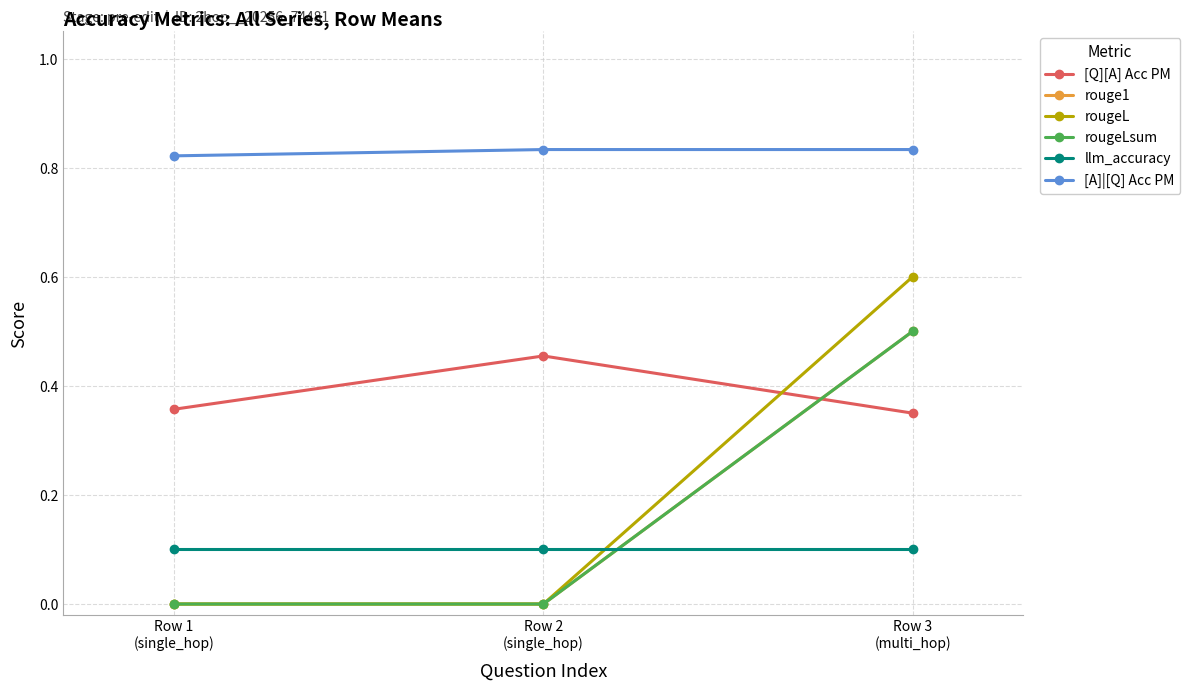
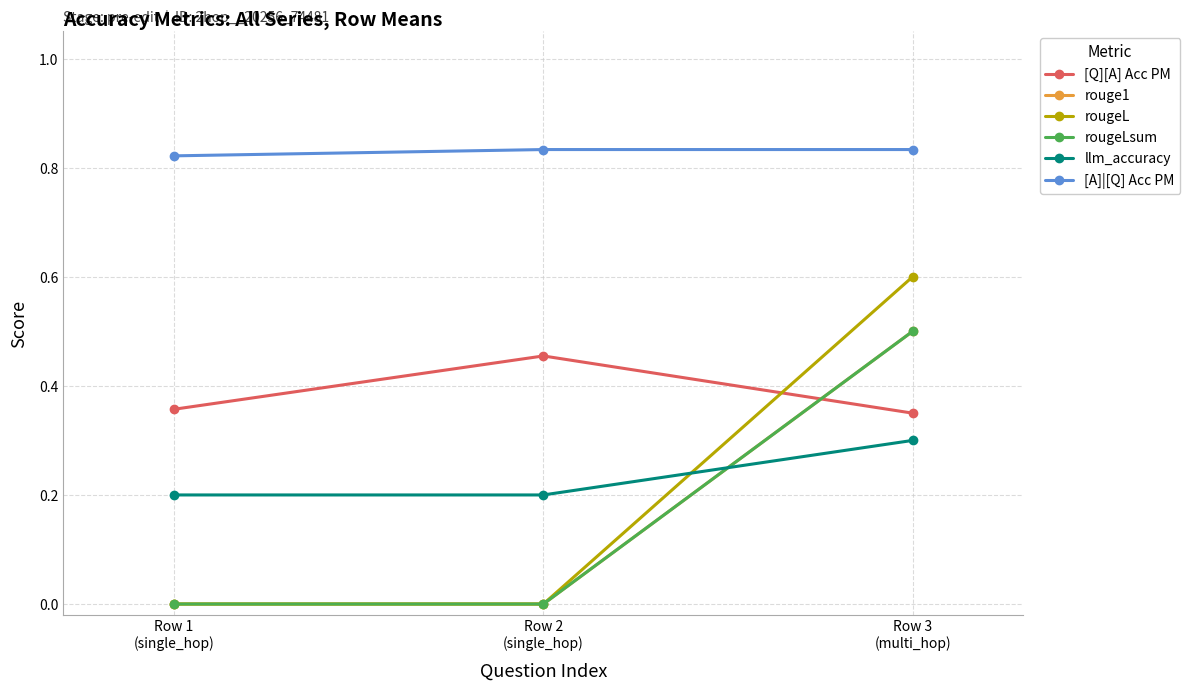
llm_accuracy, Row 1 (single_hop): 0.1 -> 0.2
llm_accuracy, Row 2 (single_hop): 0.1 -> 0.2
llm_accuracy, Row 3 (multi_hop): 0.1 -> 0.3
